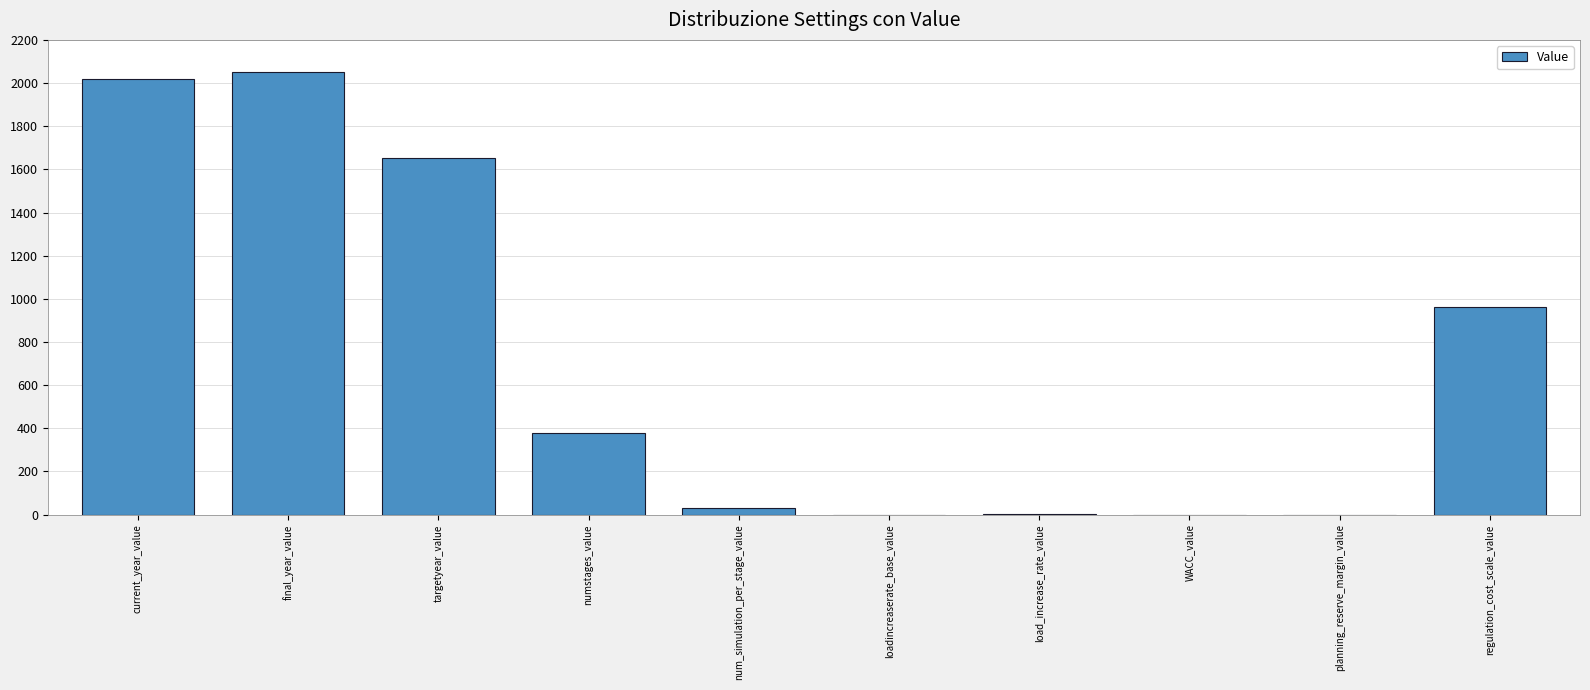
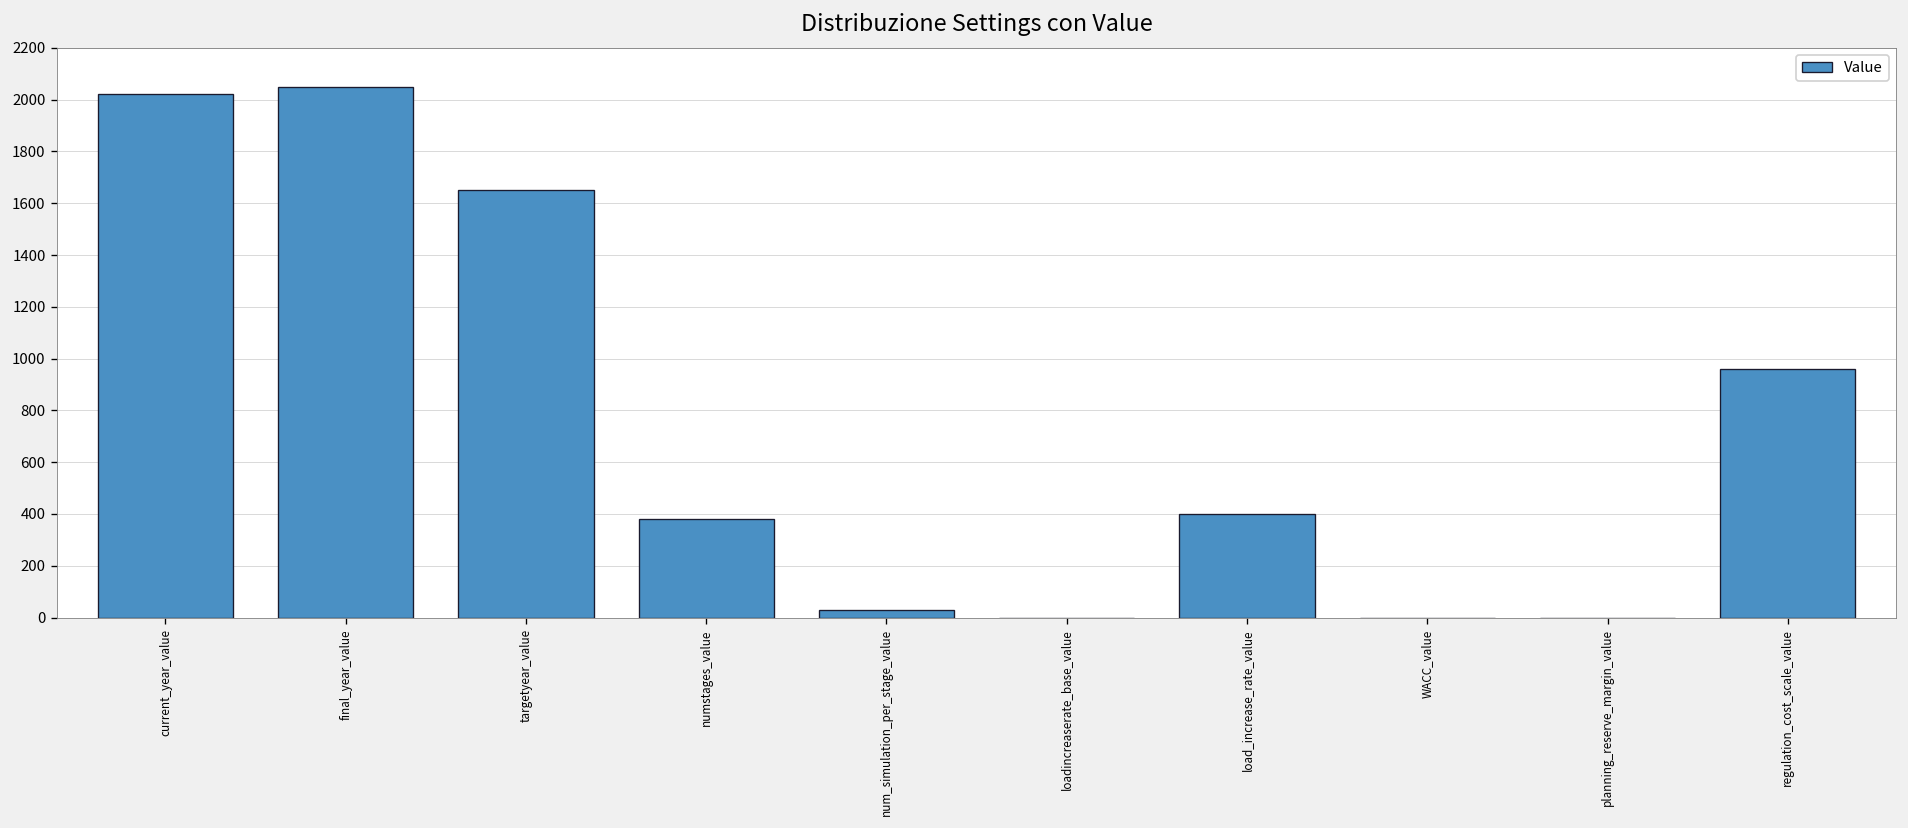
load_increase_rate_value: 0 -> 400
